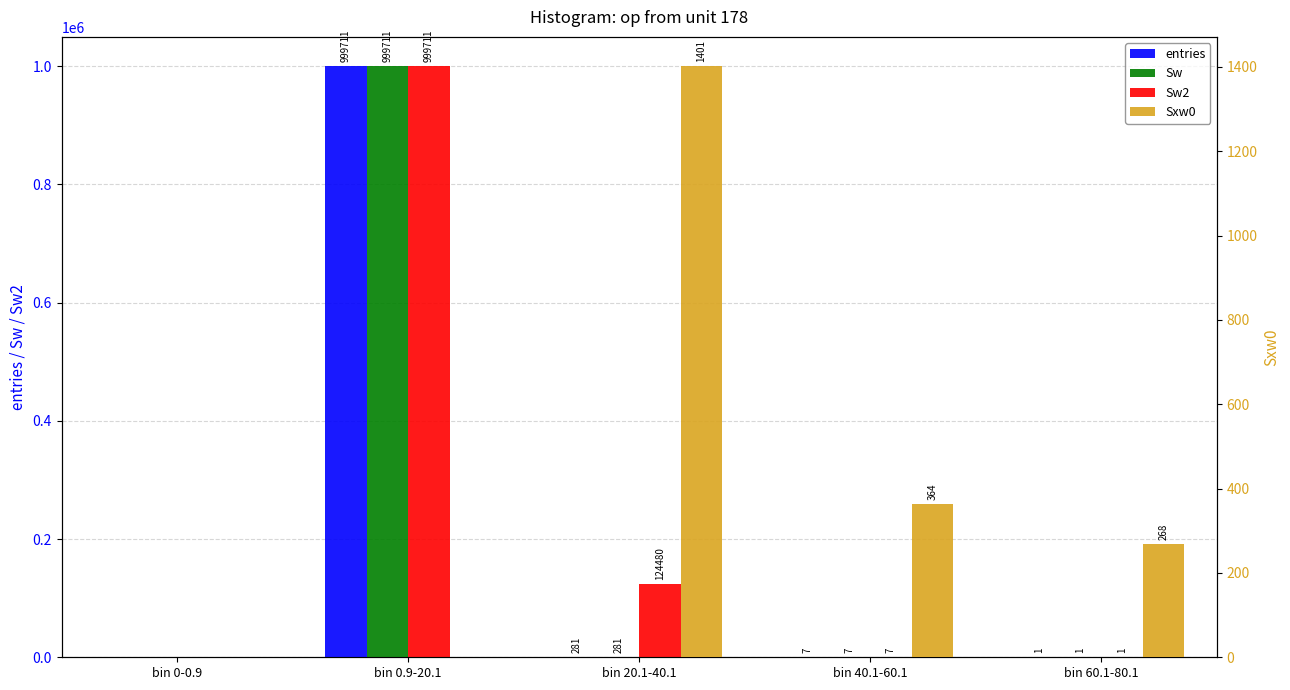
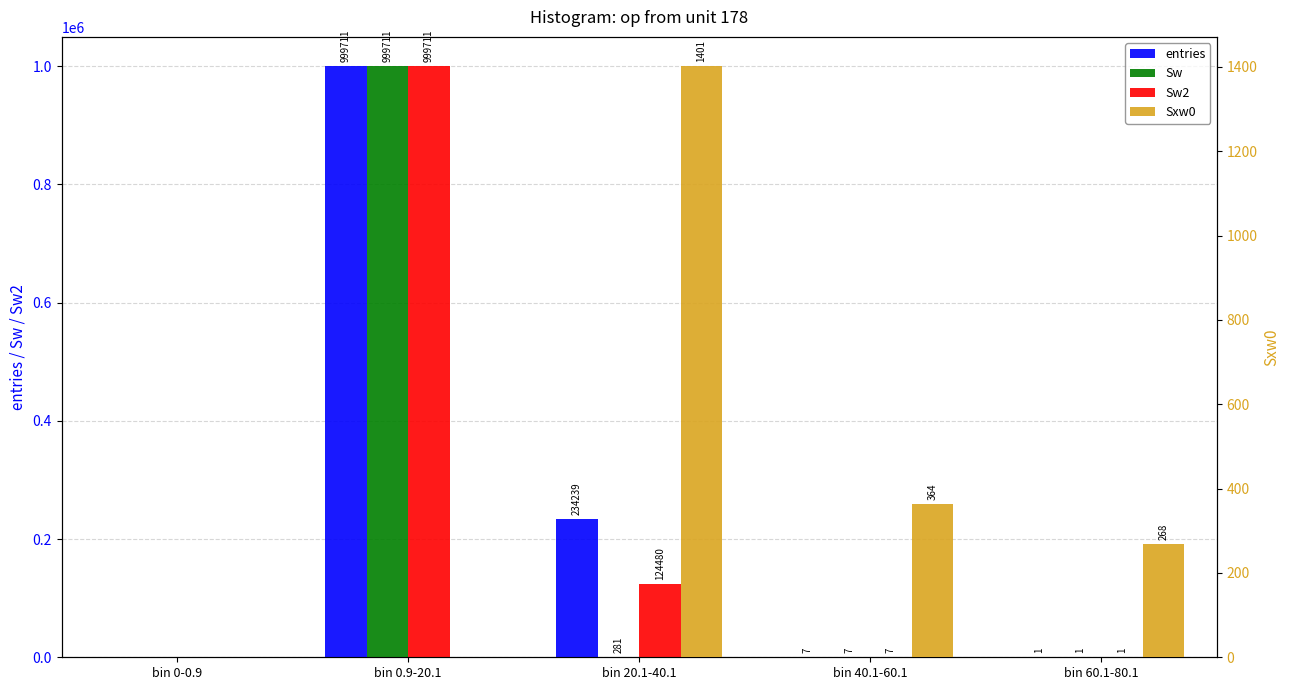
entries, bin 20.1-40.1: 281 -> 234239
